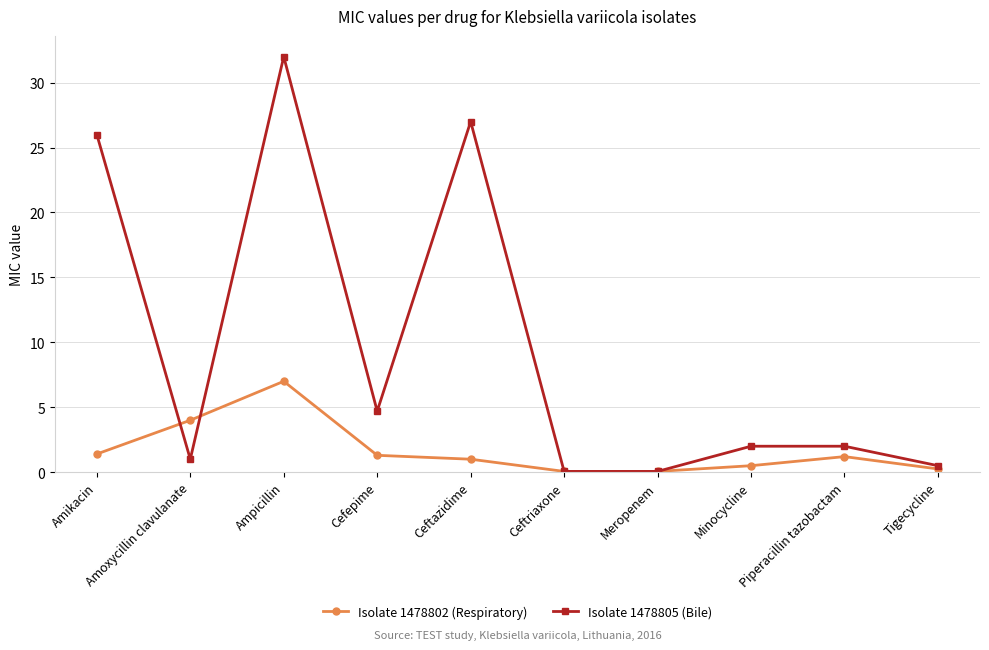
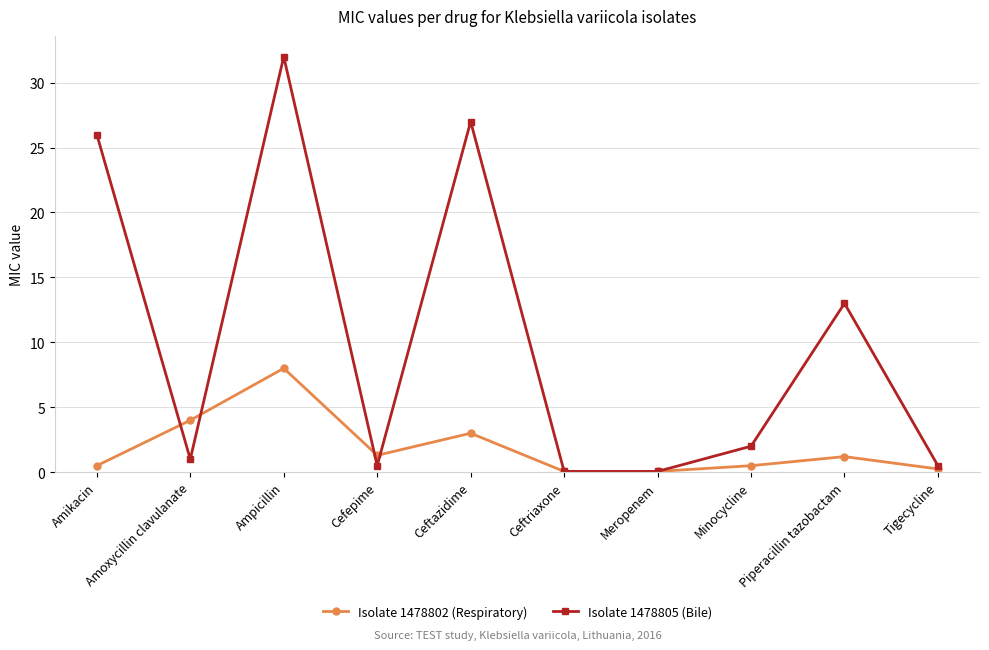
Isolate 1478802 (Respiratory), Amikacin: 1.4 -> 0.5
Isolate 1478802 (Respiratory), Ampicillin: 7 -> 8
Isolate 1478805 (Bile), Cefepime: 4.7 -> 0.5
Isolate 1478802 (Respiratory), Ceftazidime: 1 -> 3
Isolate 1478805 (Bile), Piperacillin tazobactam: 2 -> 13
